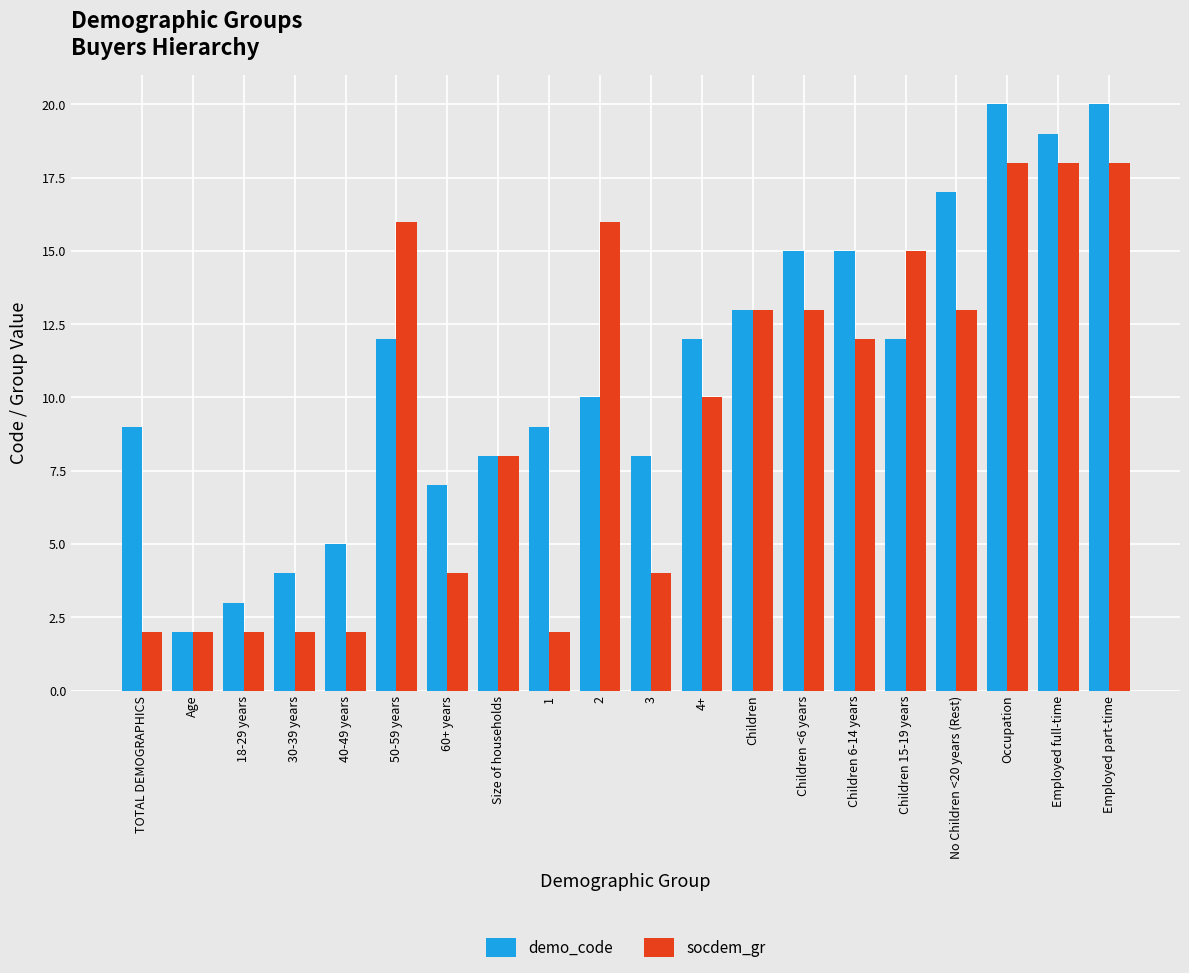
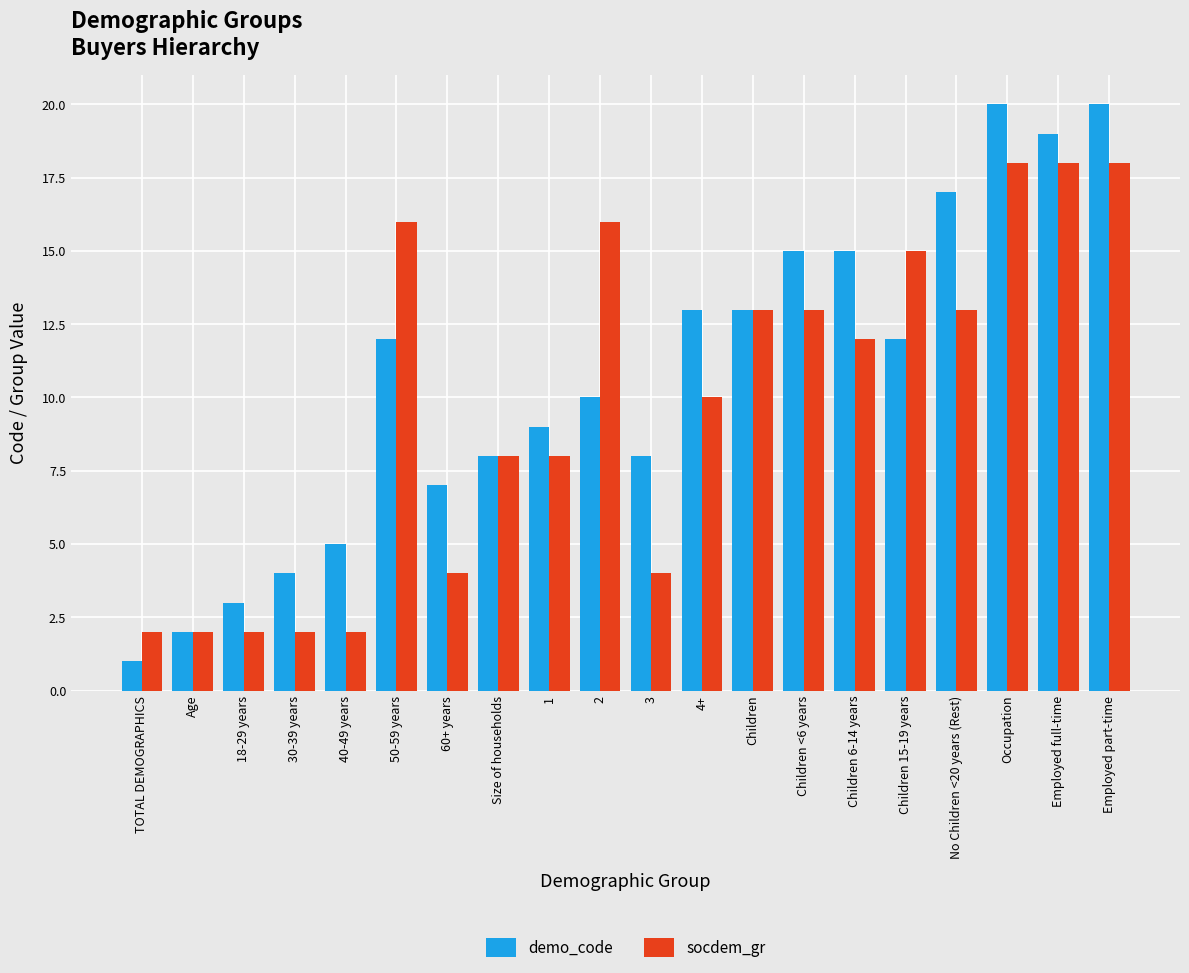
demo_code, TOTAL DEMOGRAPHICS: 9 -> 1
socdem_gr, 1: 2 -> 8
demo_code, 4+: 12 -> 13
